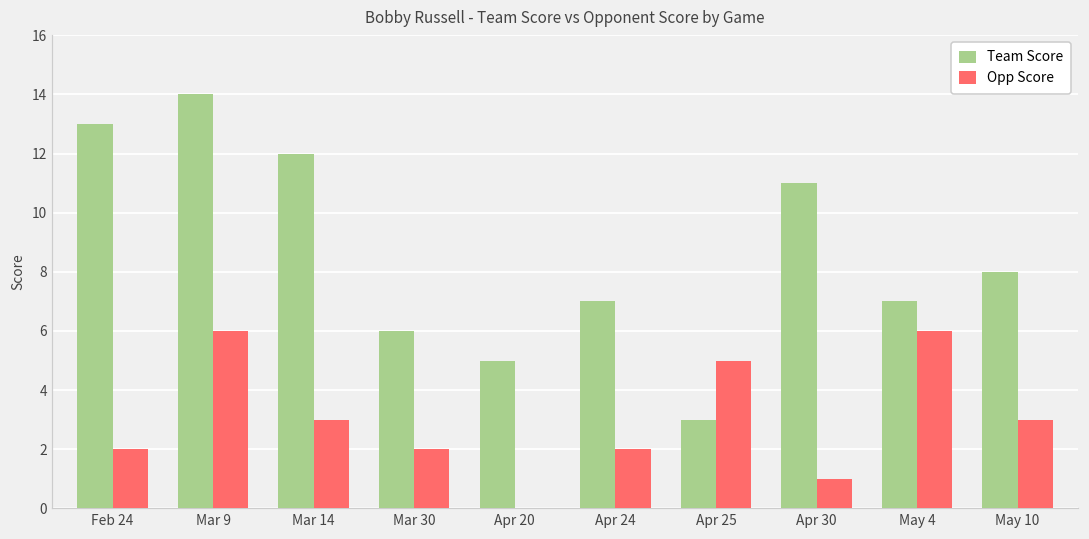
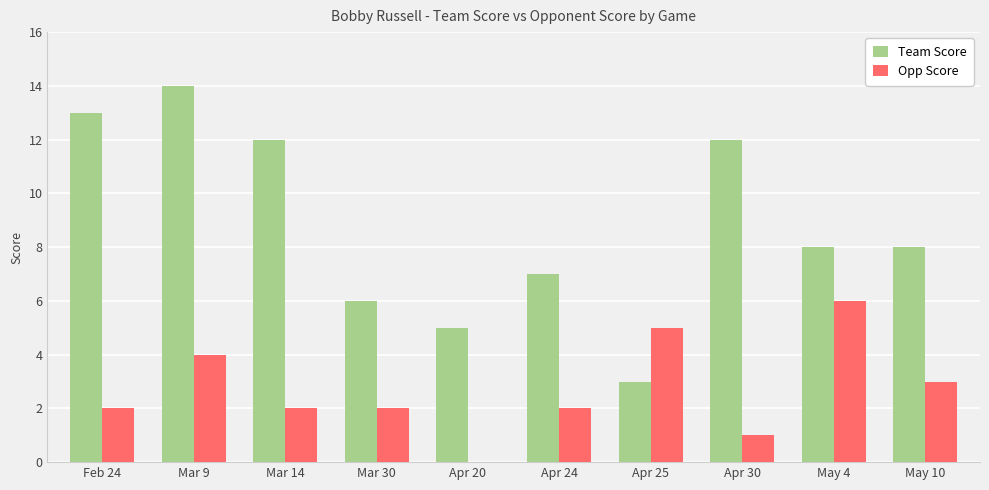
Opp Score, Mar 9: 6 -> 4
Opp Score, Mar 14: 3 -> 2
Team Score, Apr 30: 11 -> 12
Team Score, May 4: 7 -> 8
